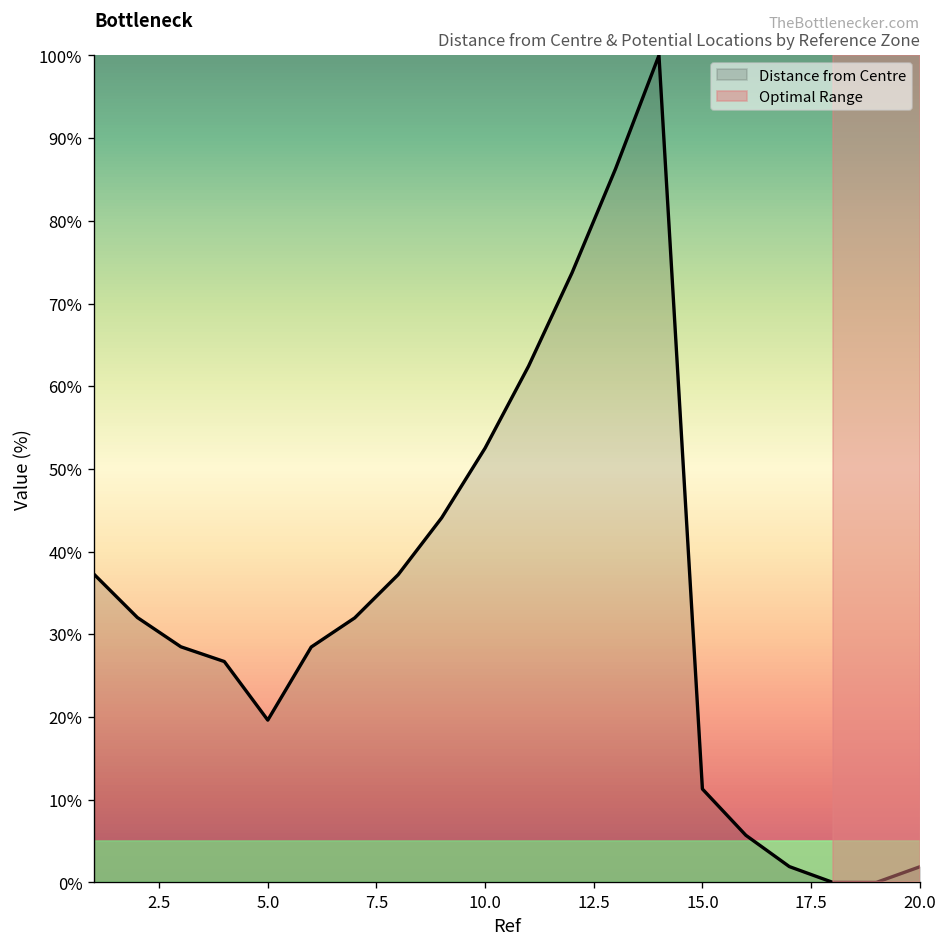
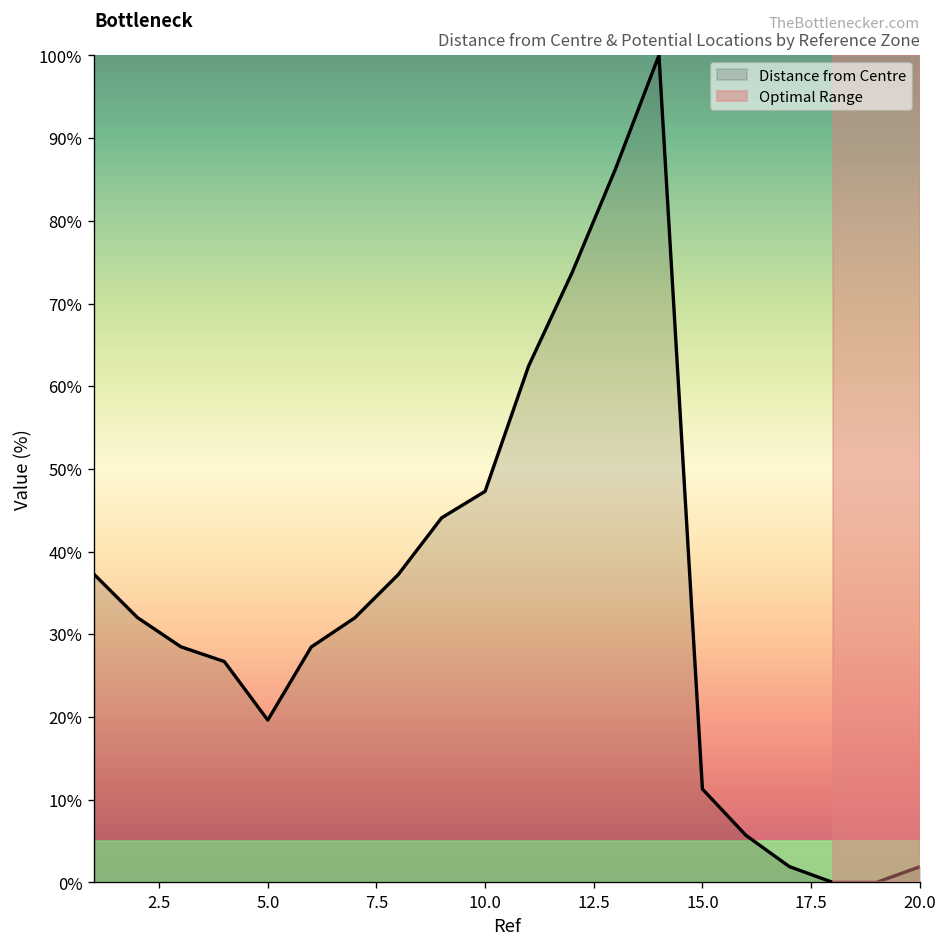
10.0: 53% -> 47%
